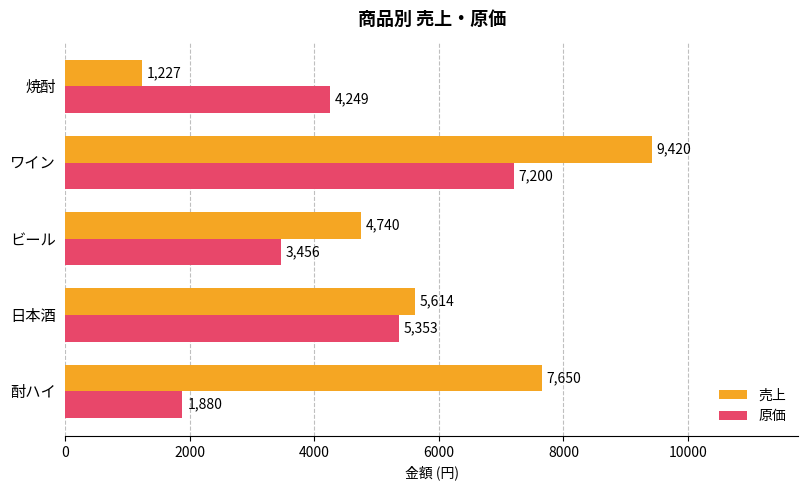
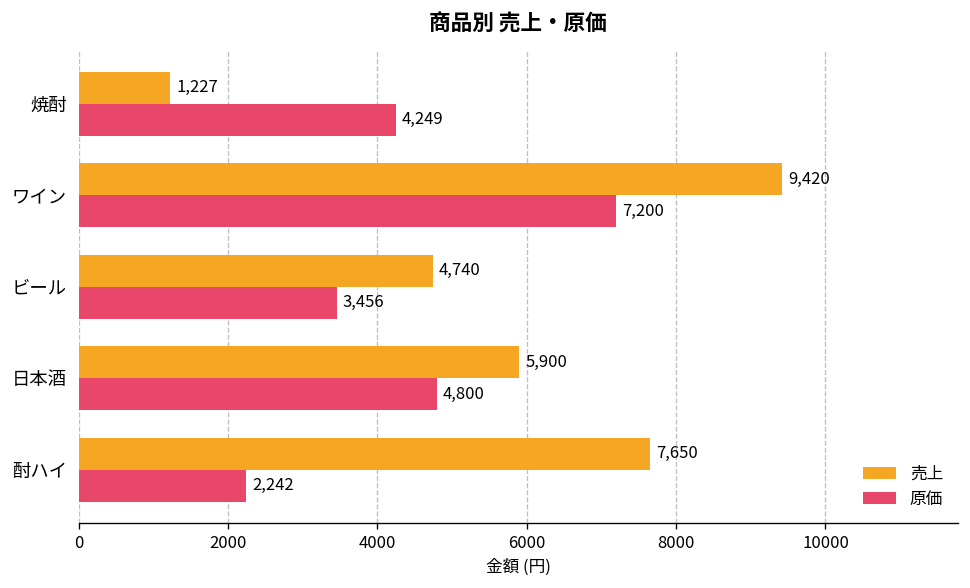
売上, 日本酒: 5,614 -> 5,900
原価, 日本酒: 5,353 -> 4,800
原価, 酎ハイ: 1,880 -> 2,242
